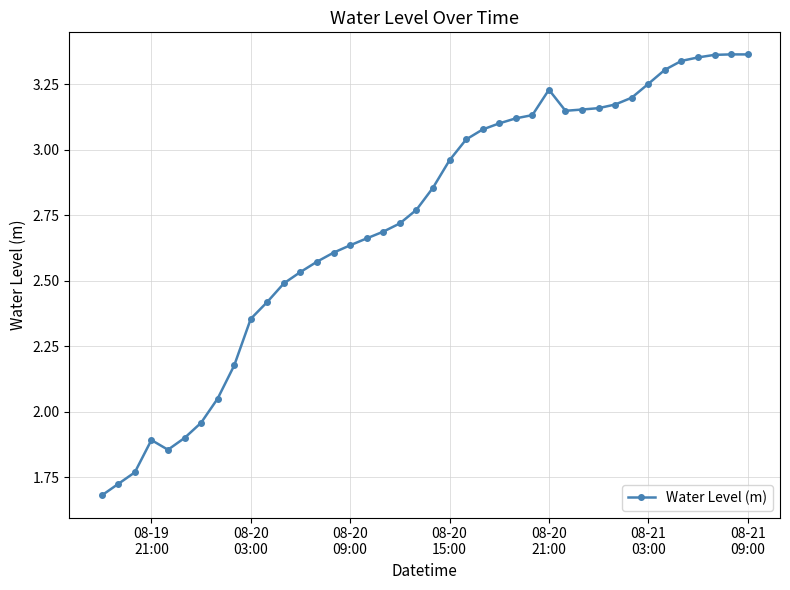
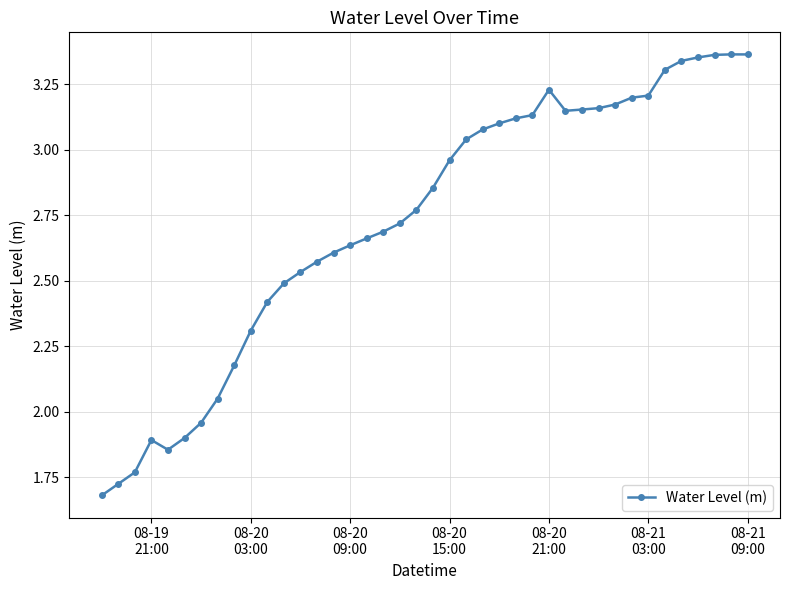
08-20 03:00: 2.35 -> 2.31
08-21 03:00: 3.25 -> 3.21
